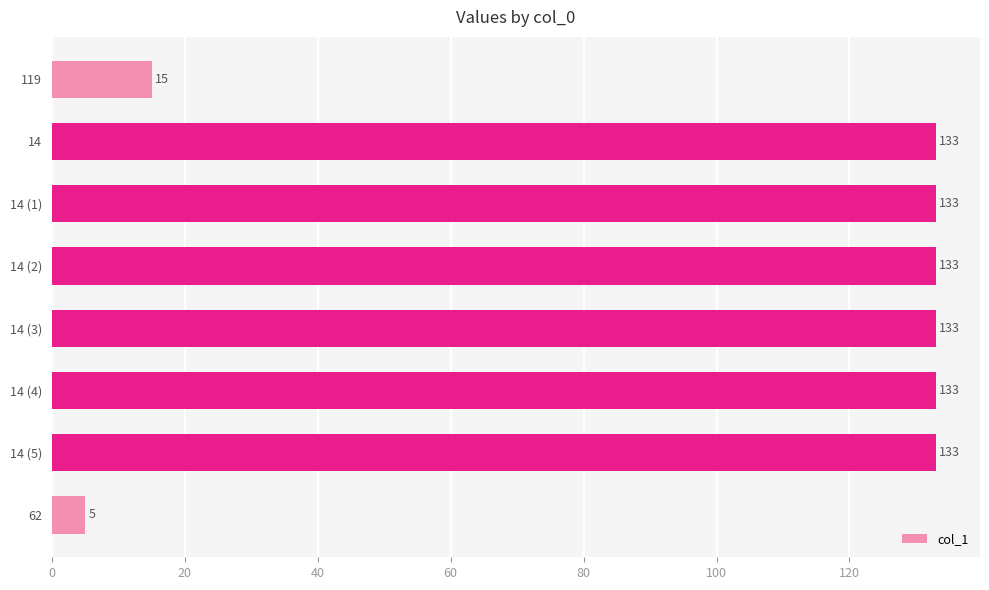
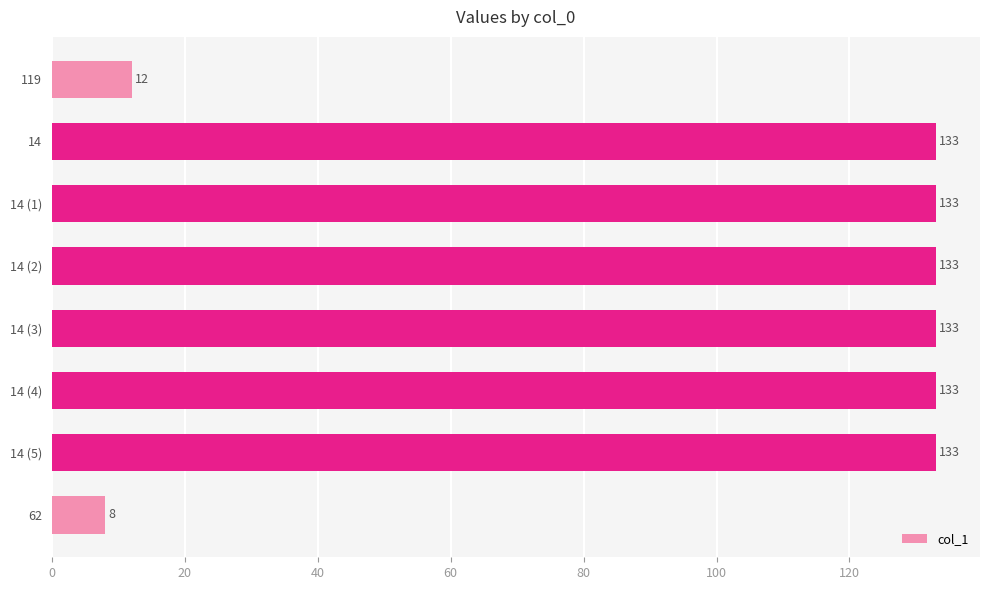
119: 15 -> 12
62: 5 -> 8
